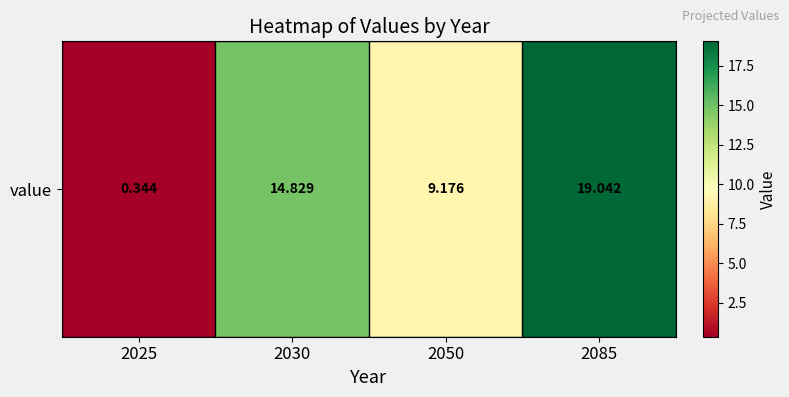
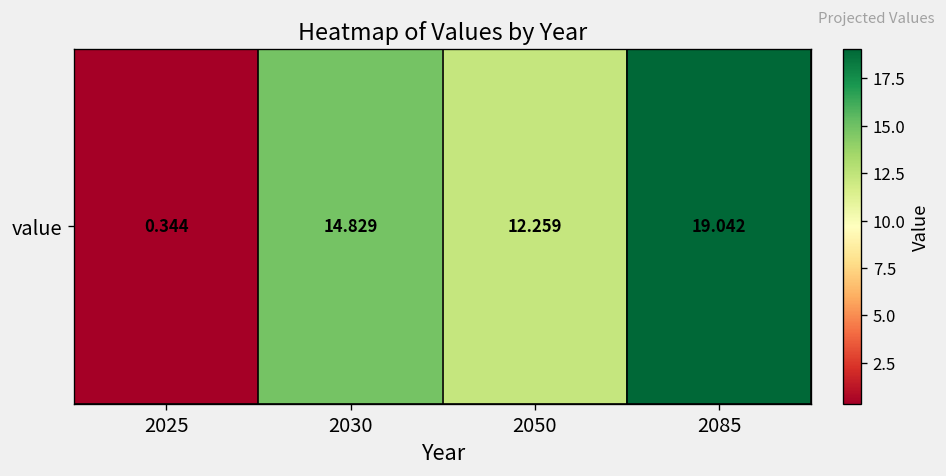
value, 2050: 9.176 -> 12.259
